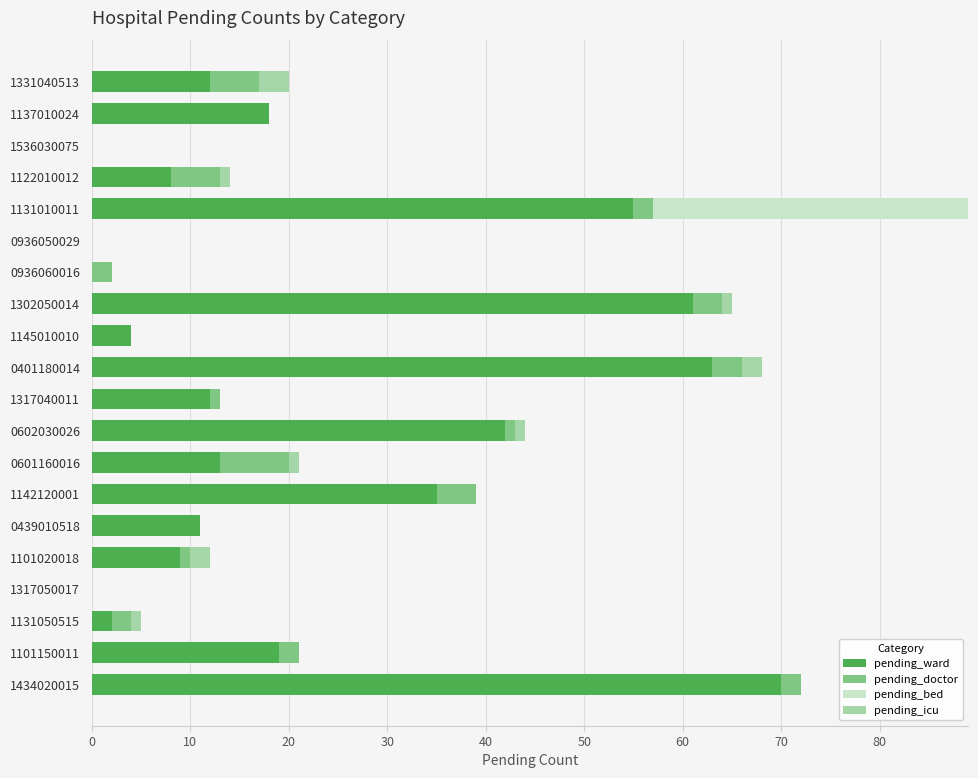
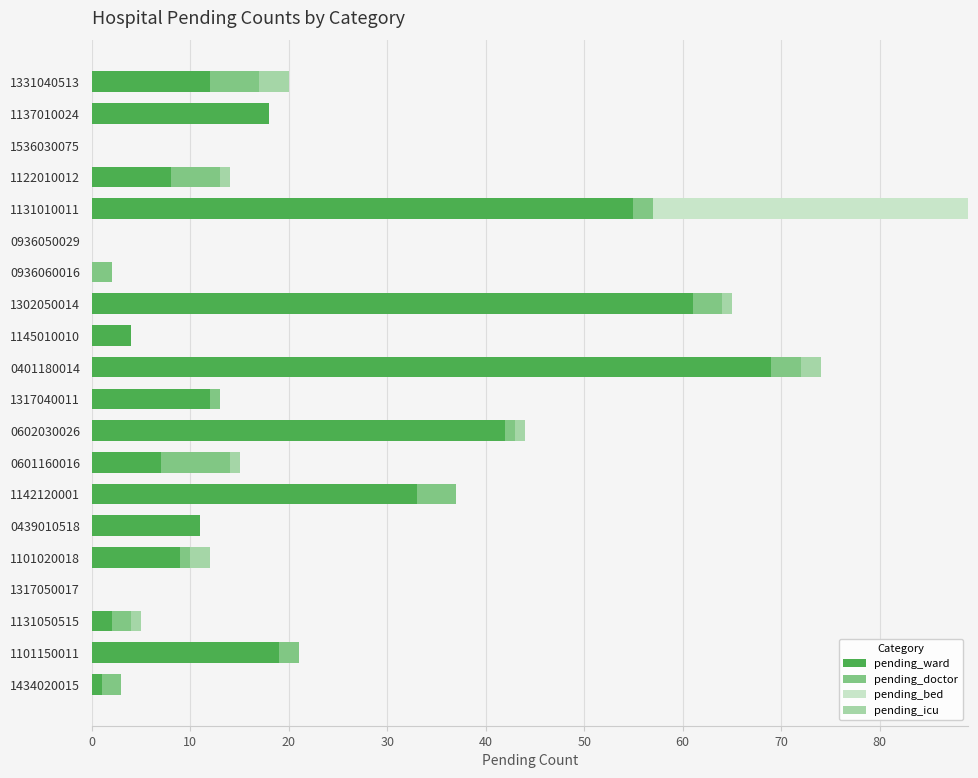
pending_ward, 0401180014: 63 -> 69
pending_ward, 0601160016: 13 -> 7
pending_ward, 1142120001: 35 -> 33
pending_ward, 1434020015: 70 -> 1
